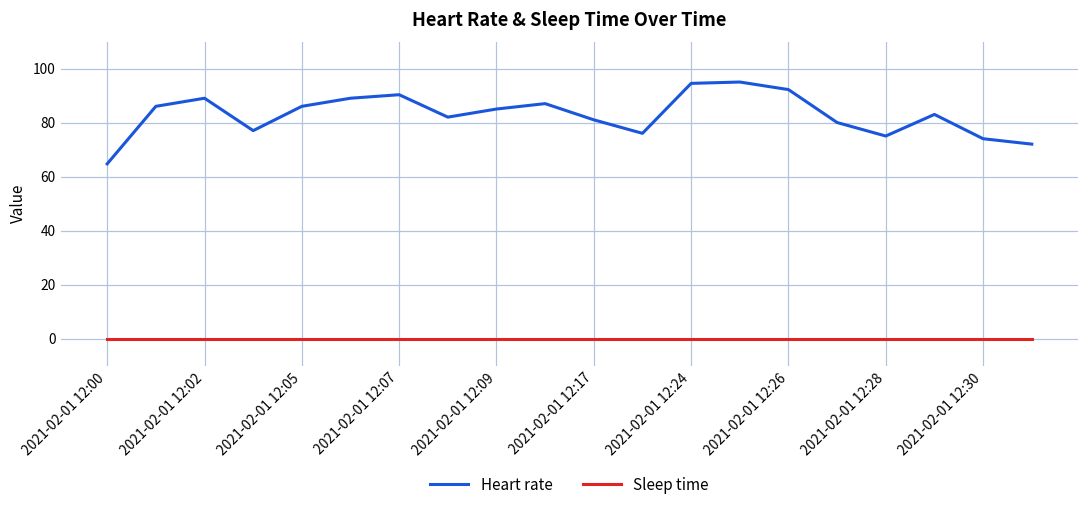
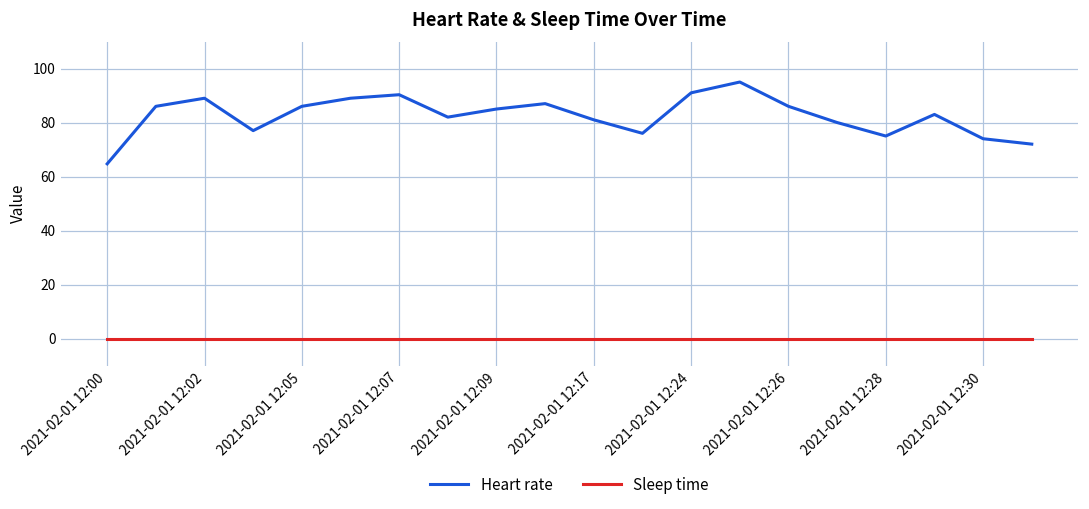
Heart rate, 2021-02-01 12:24: 95 -> 91
Heart rate, 2021-02-01 12:26: 92 -> 86
